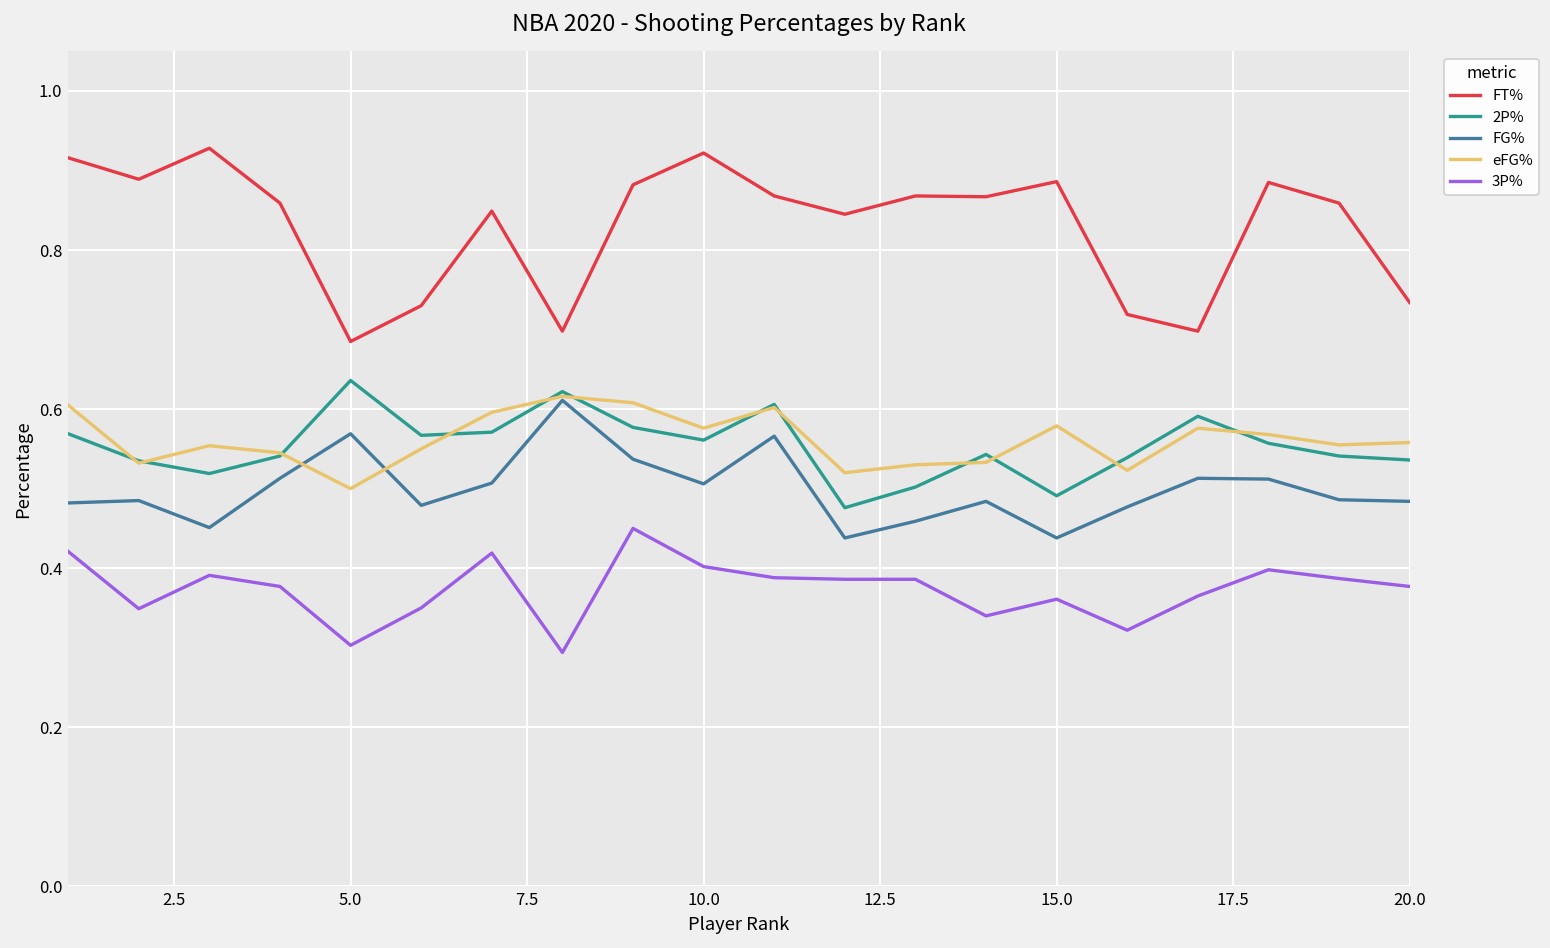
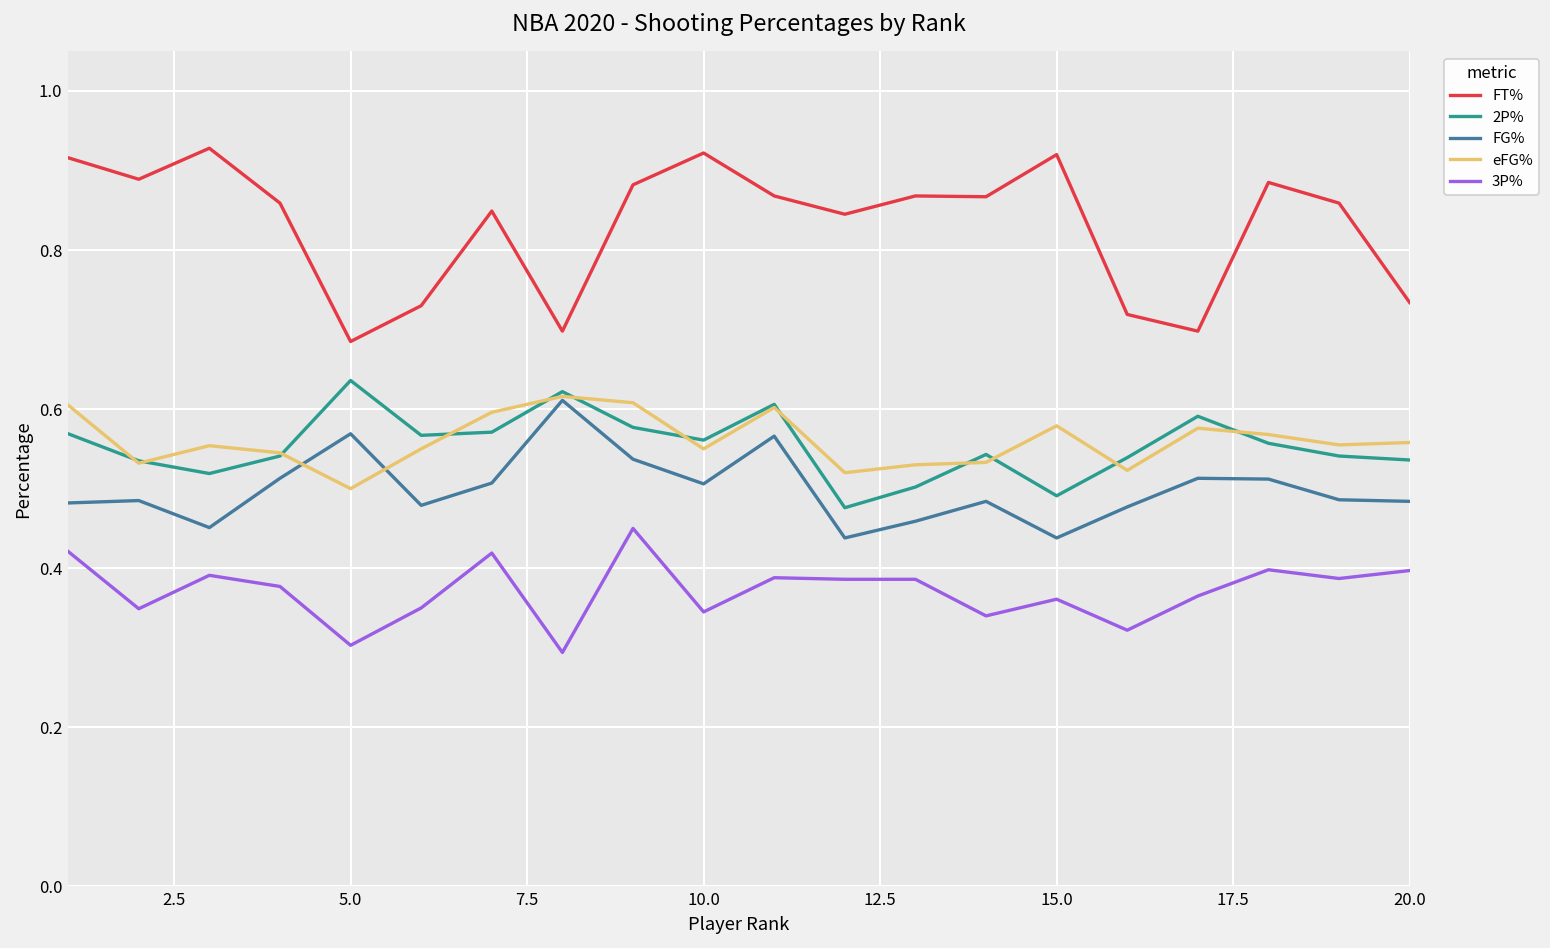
eFG%, 10.0: 0.58 -> 0.55
3P%, 10.0: 0.40 -> 0.35
FT%, 15.0: 0.89 -> 0.92
3P%, 20.0: 0.38 -> 0.40
